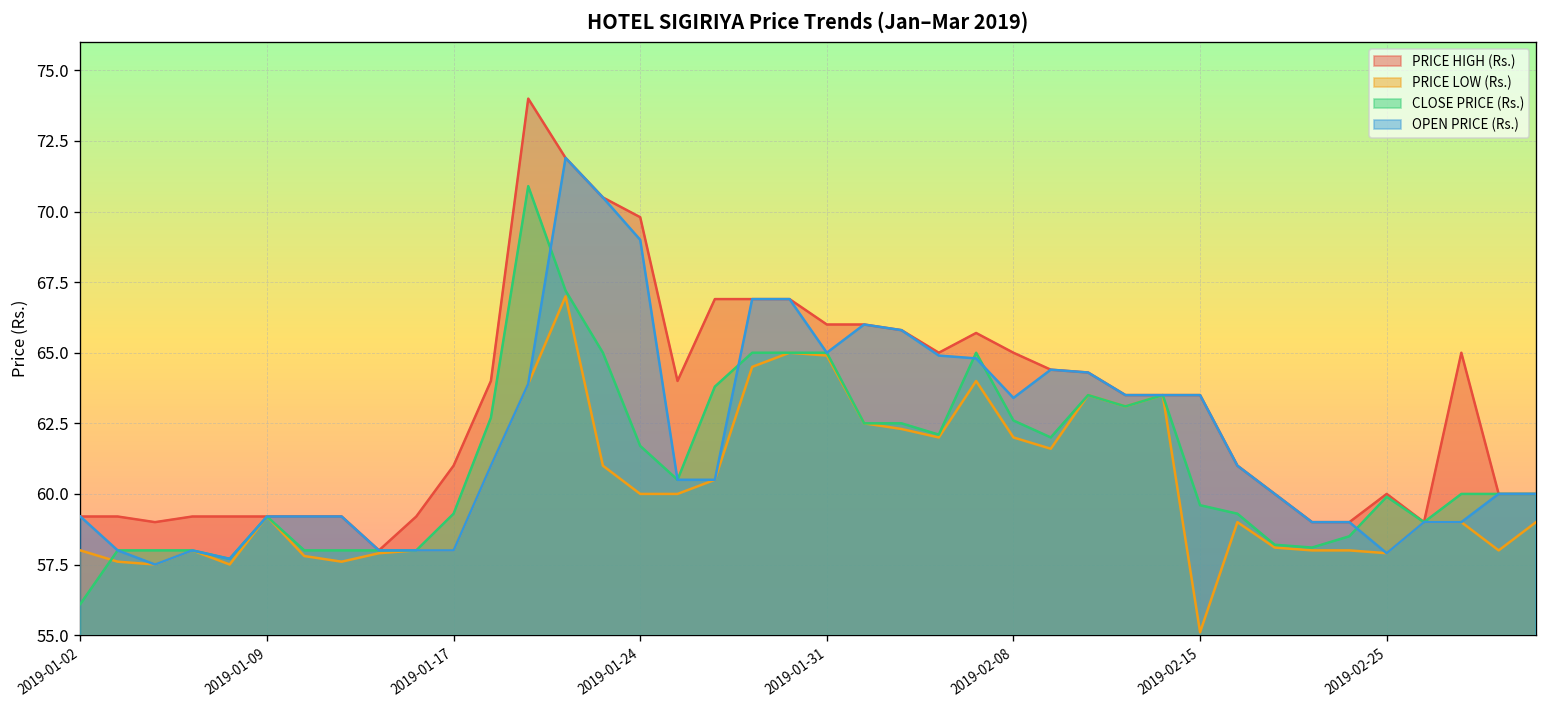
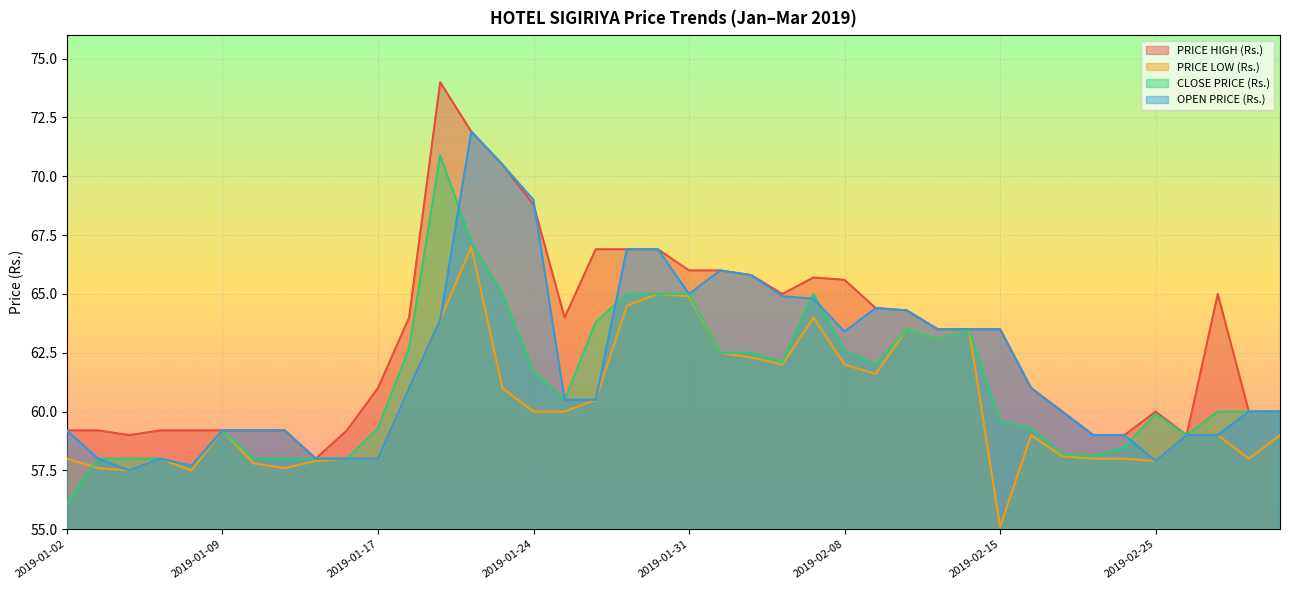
PRICE HIGH (Rs.), 2019-01-24: 69.8 -> 68.8
PRICE HIGH (Rs.), 2019-02-08: 65.0 -> 65.6
